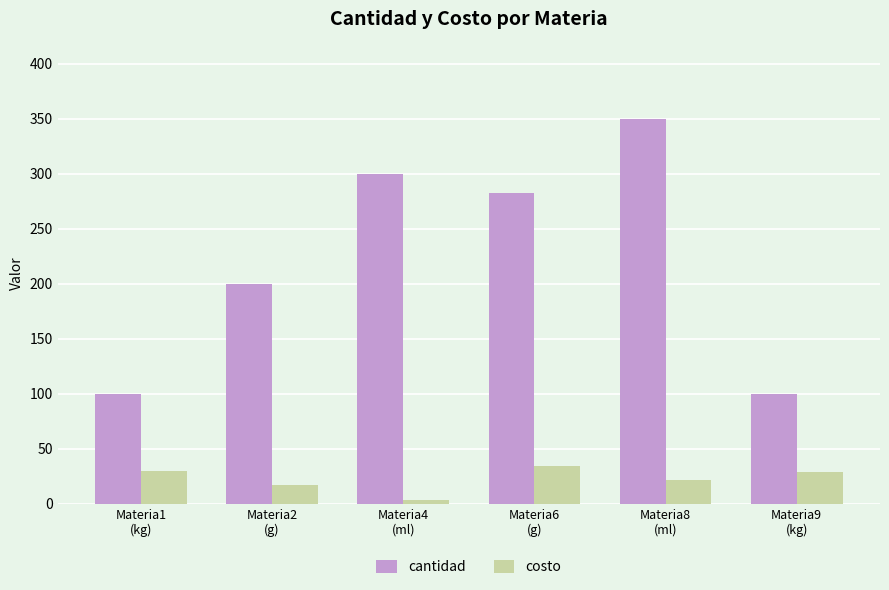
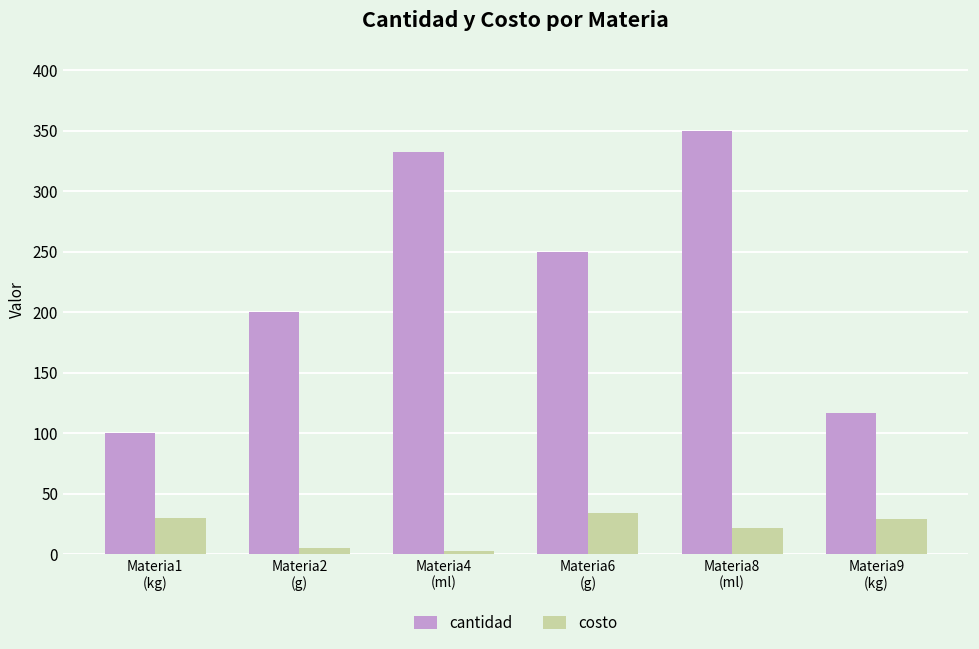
costo, Materia2 (g): 17 -> 5
cantidad, Materia4 (ml): 300 -> 332
cantidad, Materia6 (g): 282 -> 250
cantidad, Materia9 (kg): 100 -> 117
